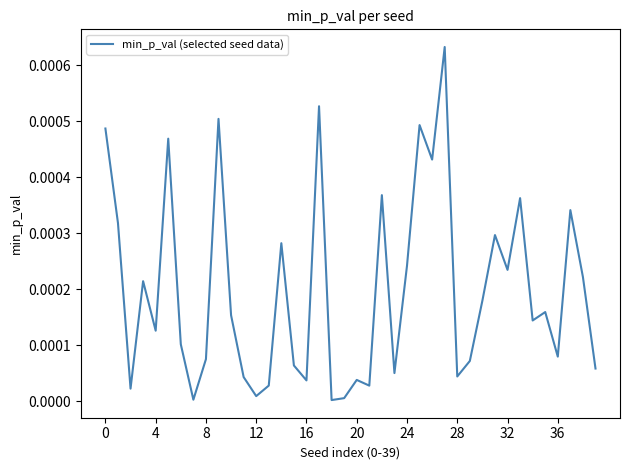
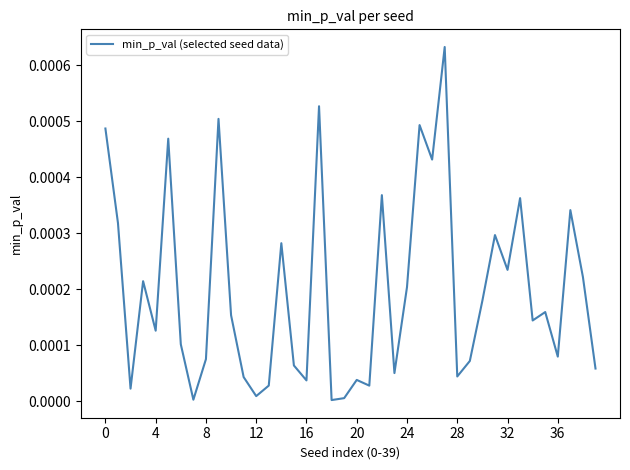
24: 0.00024 -> 0.00020
